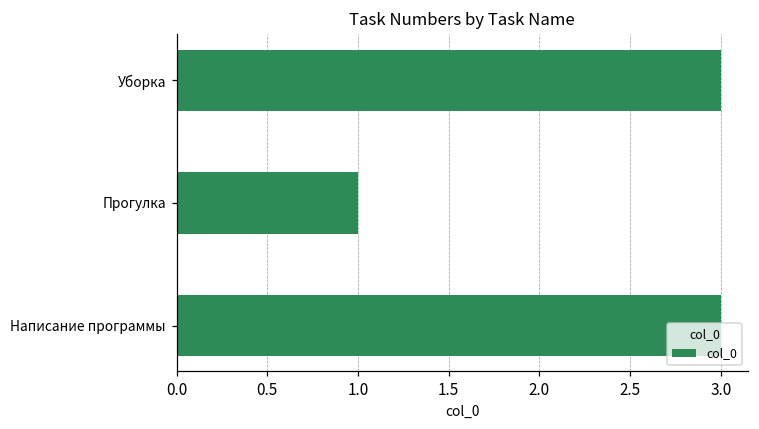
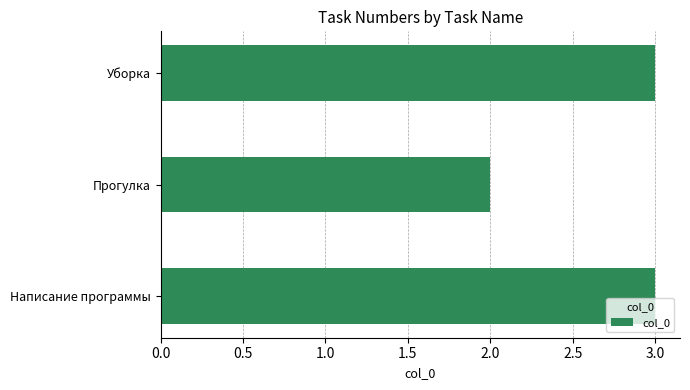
Прогулка: 1 -> 2
